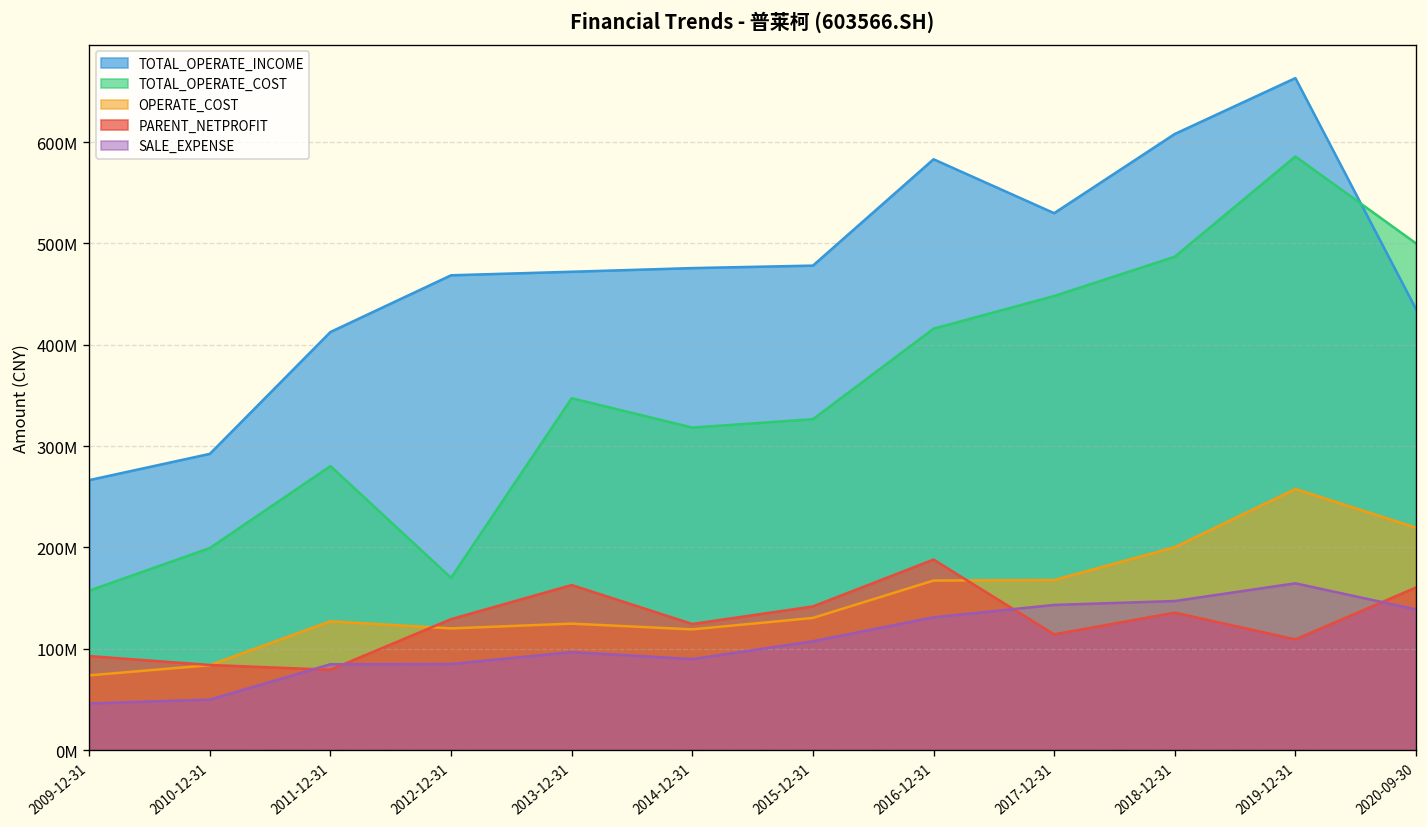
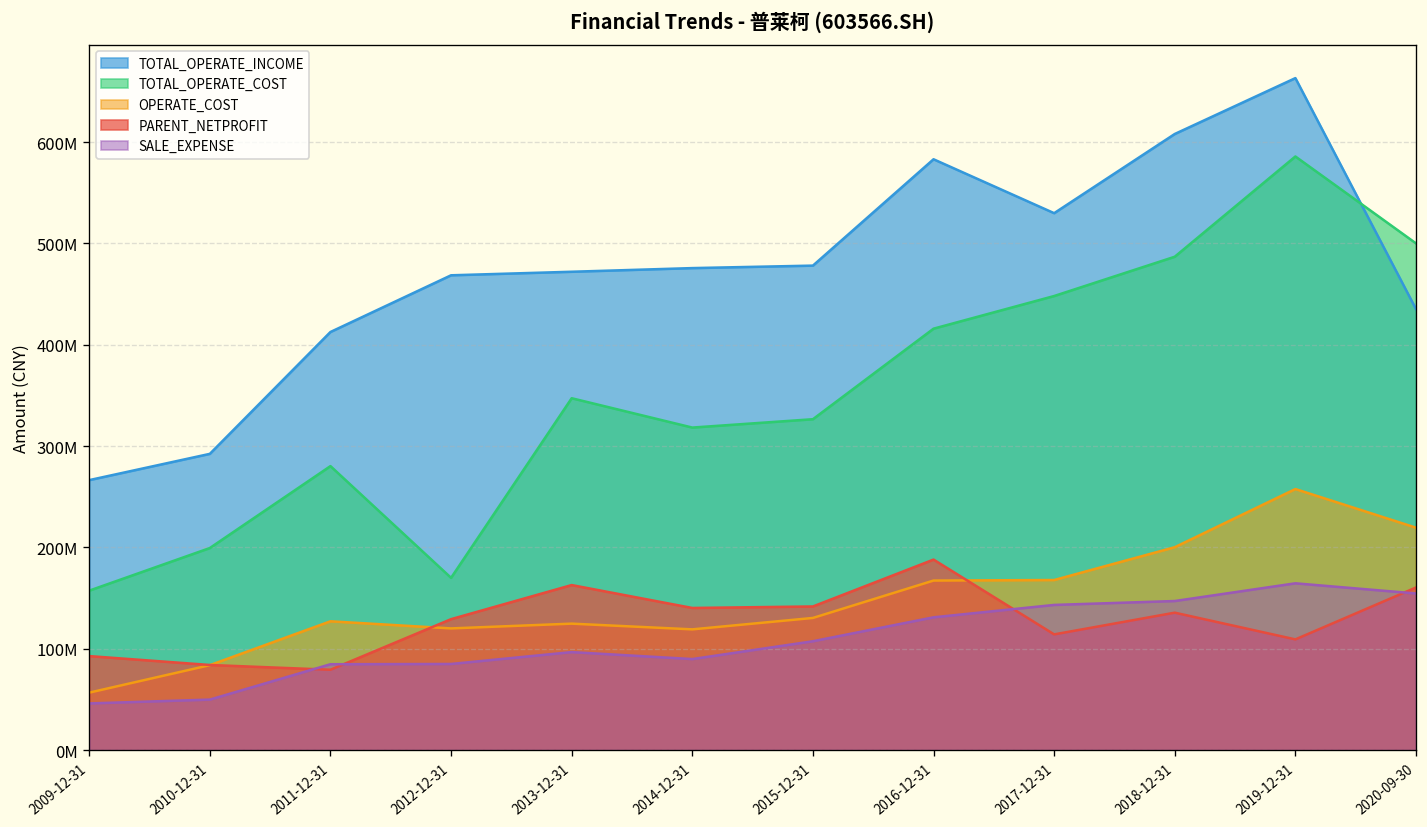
OPERATE_COST, 2009-12-31: 70000000 -> 60000000
PARENT_NETPROFIT, 2014-12-31: 120000000 -> 140000000
SALE_EXPENSE, 2020-09-30: 140000000 -> 150000000
